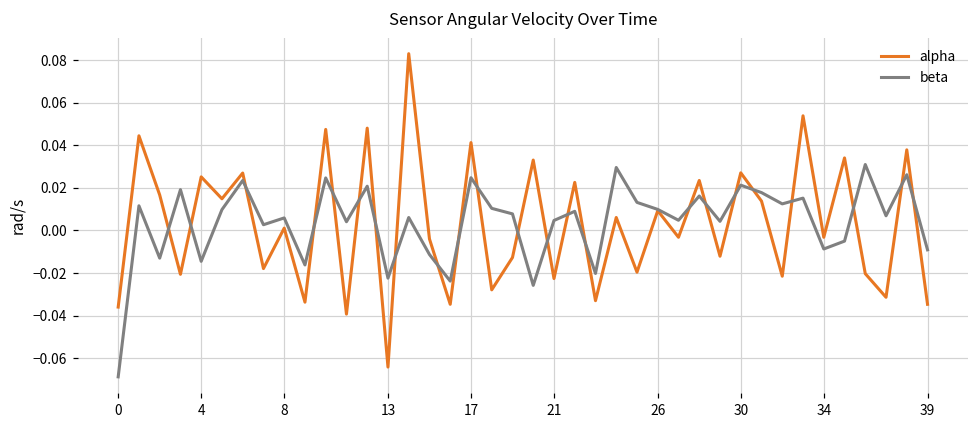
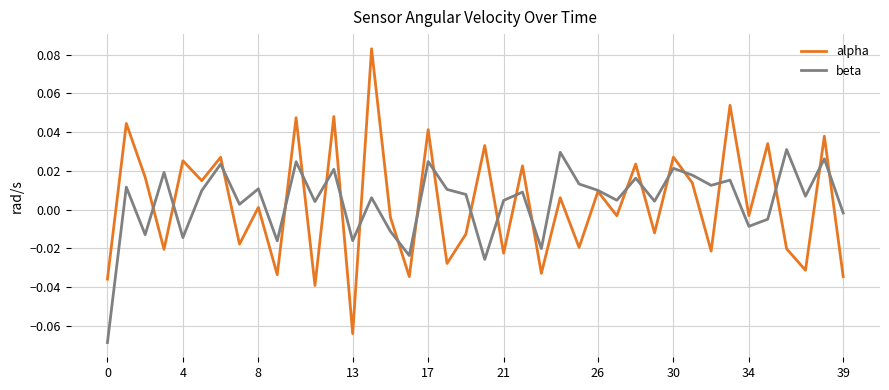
beta, 8: 0.006 -> 0.011
beta, 13: -0.022 -> -0.016
beta, 39: -0.009 -> -0.002
